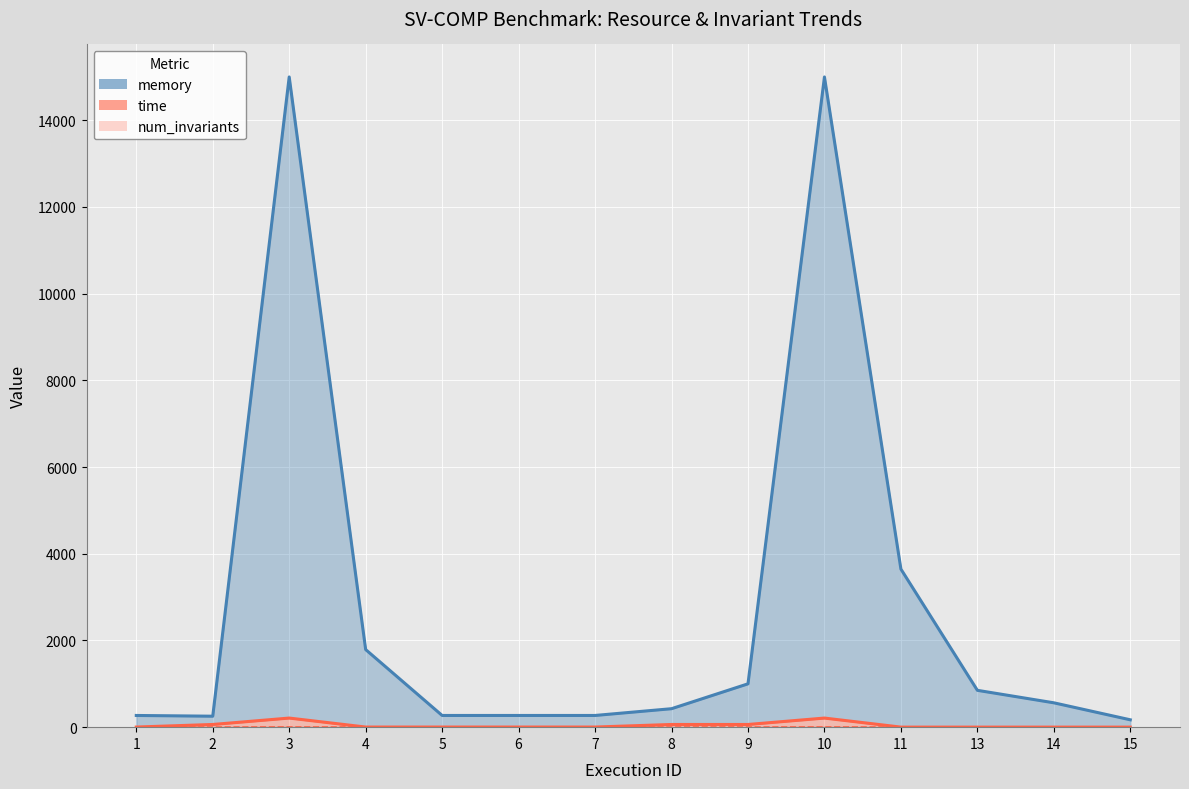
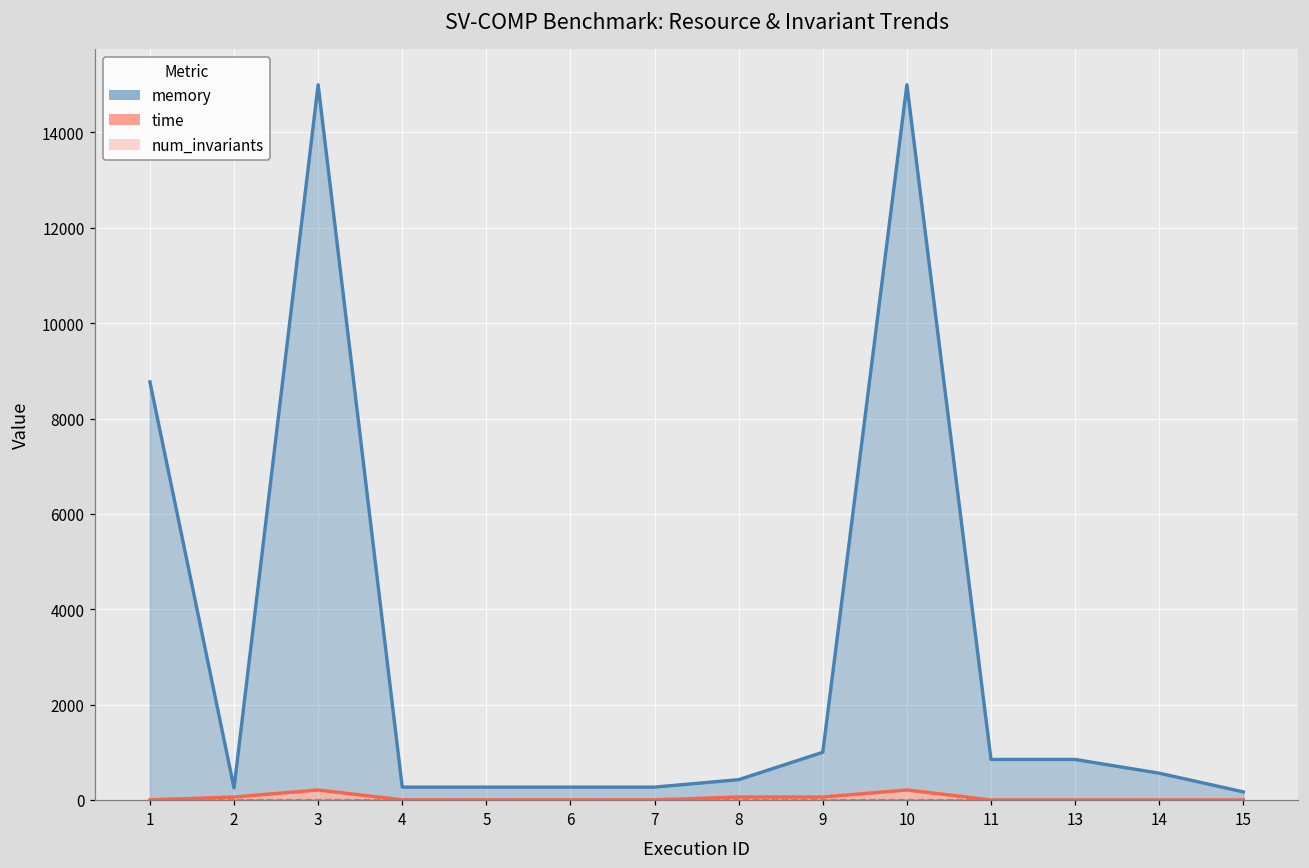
memory, 1: 300 -> 8800
memory, 4: 1800 -> 300
memory, 11: 3600 -> 900
